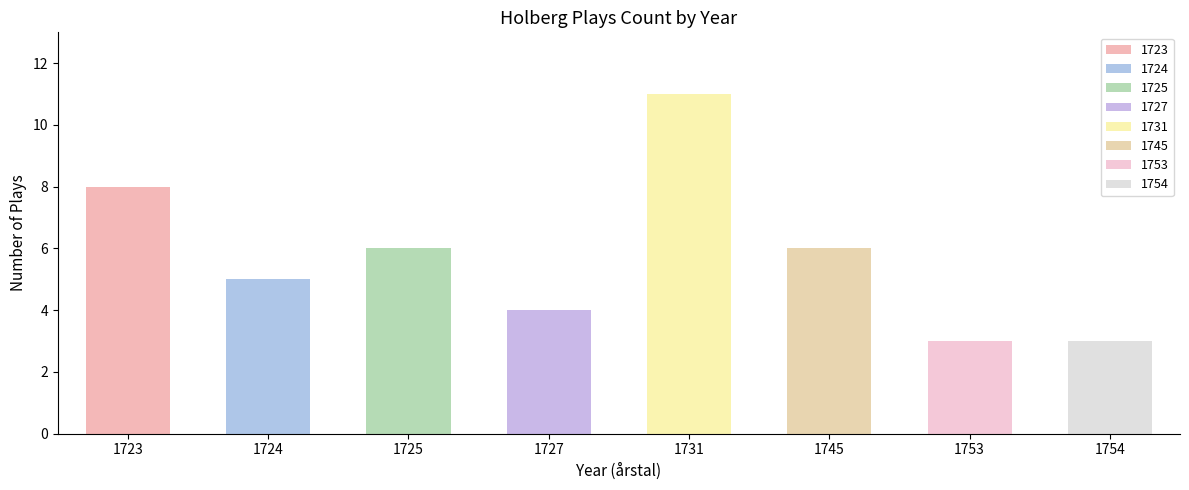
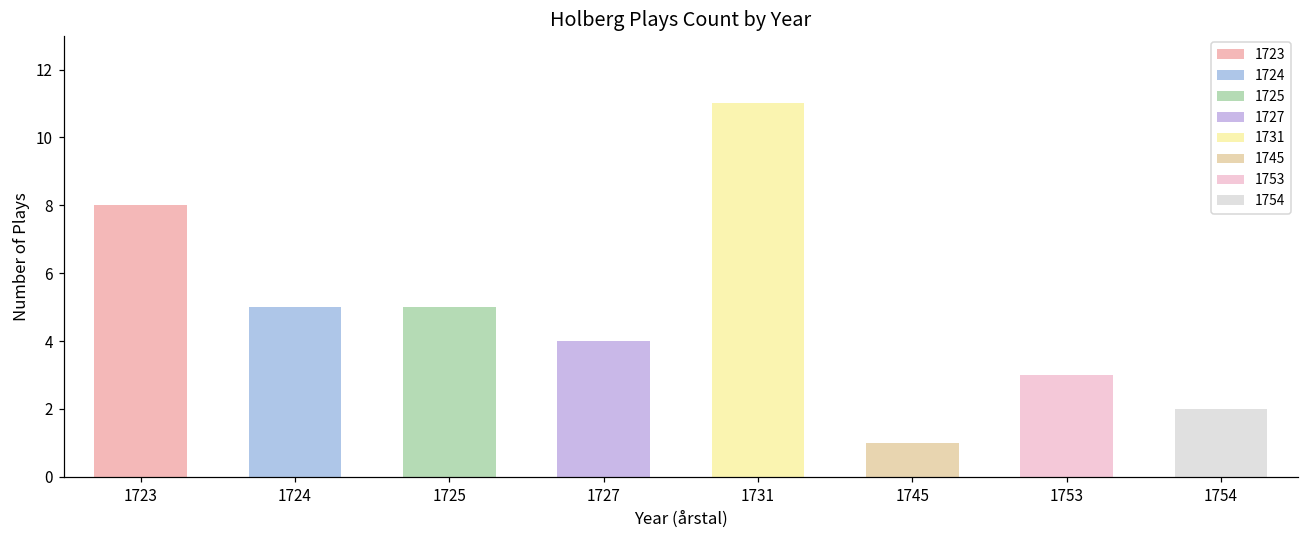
1725: 6 -> 5
1745: 6 -> 1
1754: 3 -> 2
